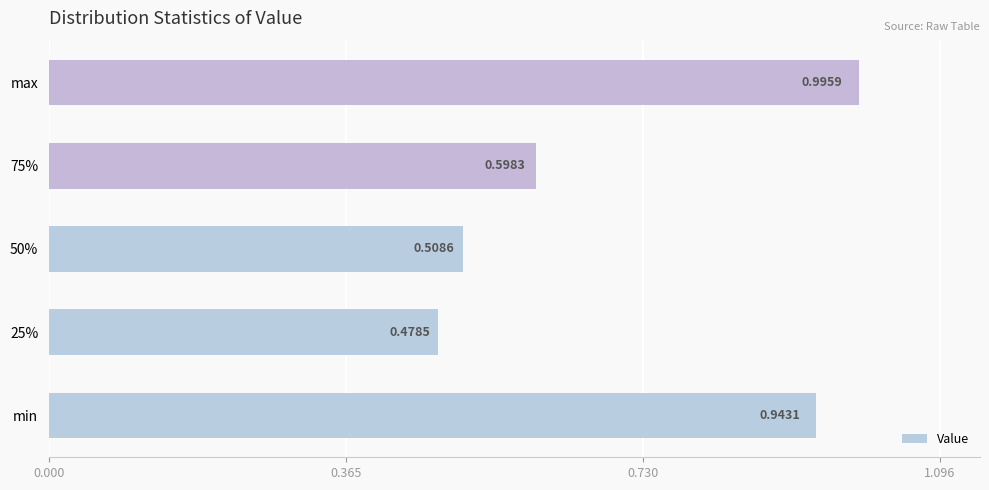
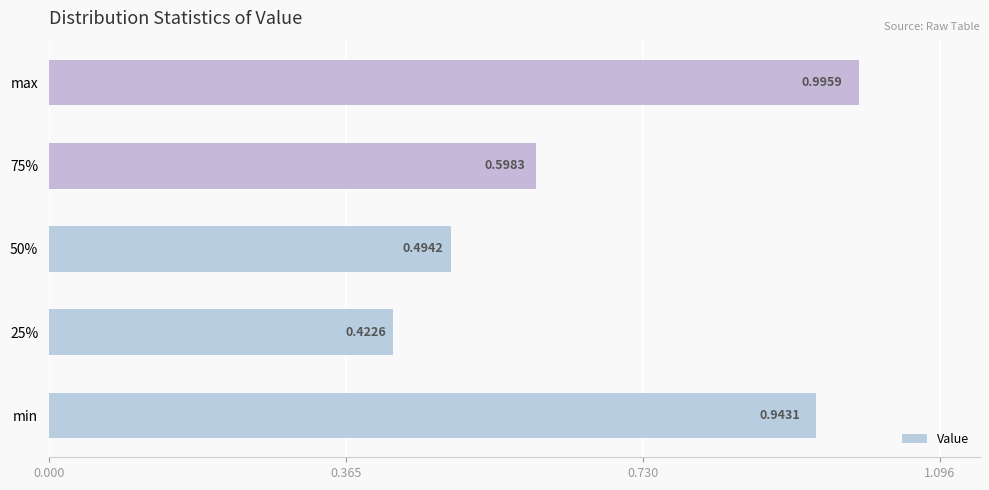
50%: 0.5086 -> 0.4942
25%: 0.4785 -> 0.4226
